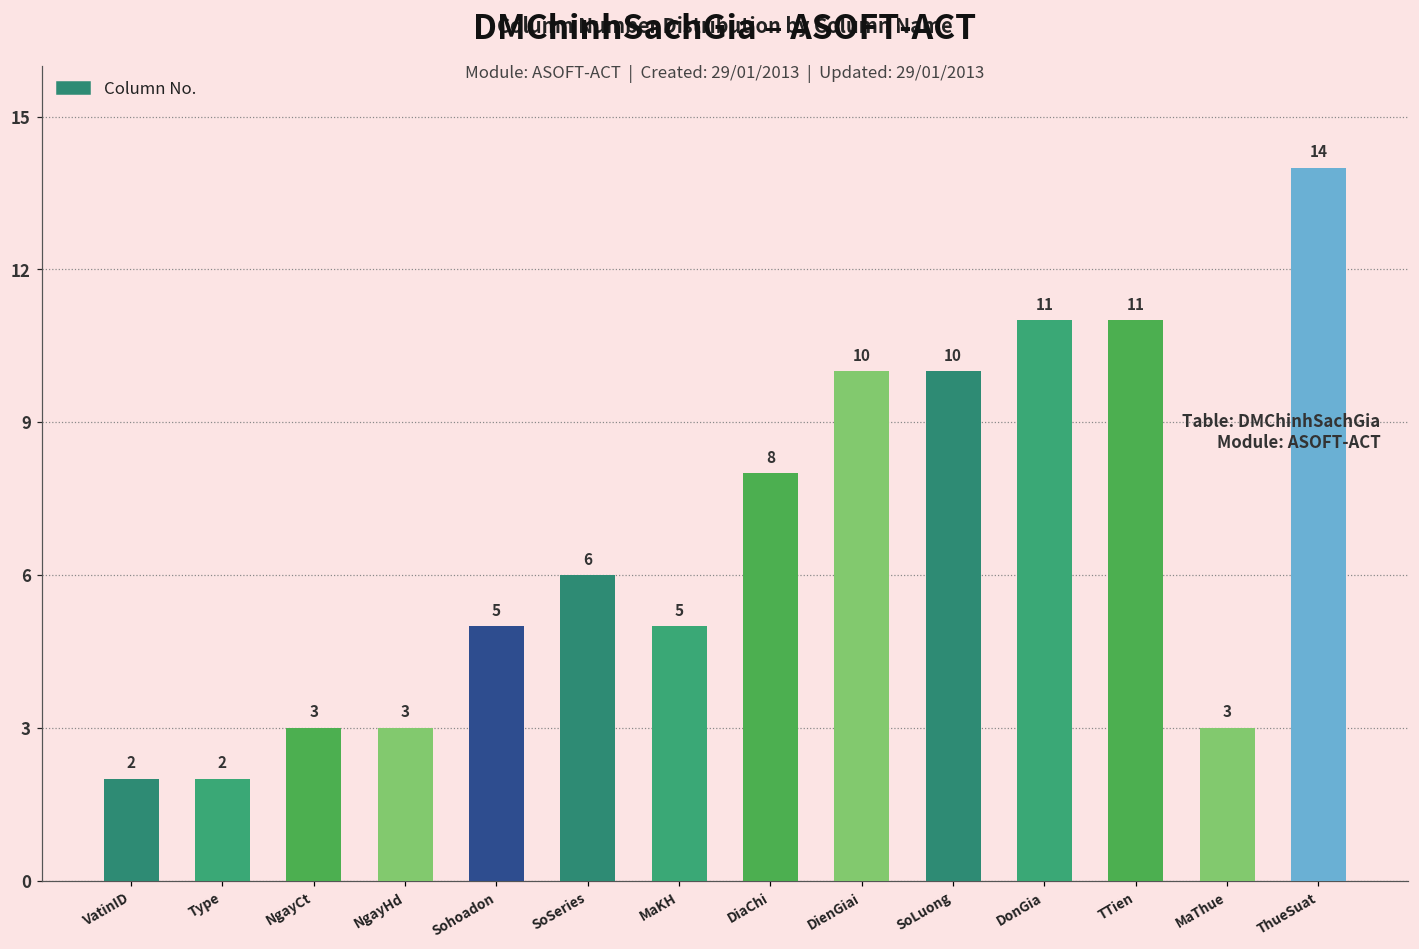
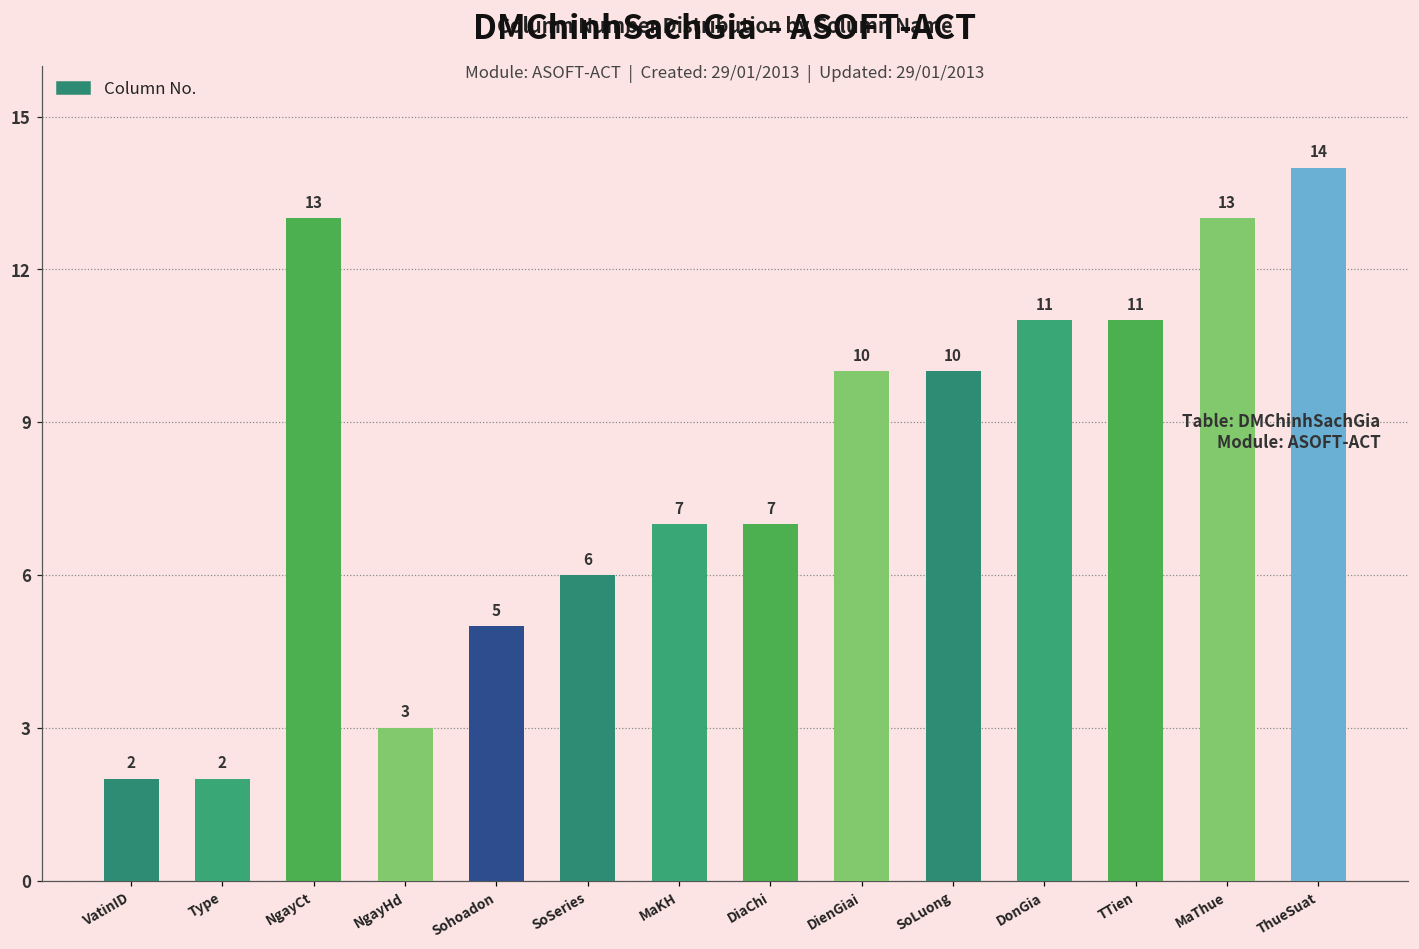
NgayCt: 3 -> 13
MaKH: 5 -> 7
DiaChi: 8 -> 7
MaThue: 3 -> 13
